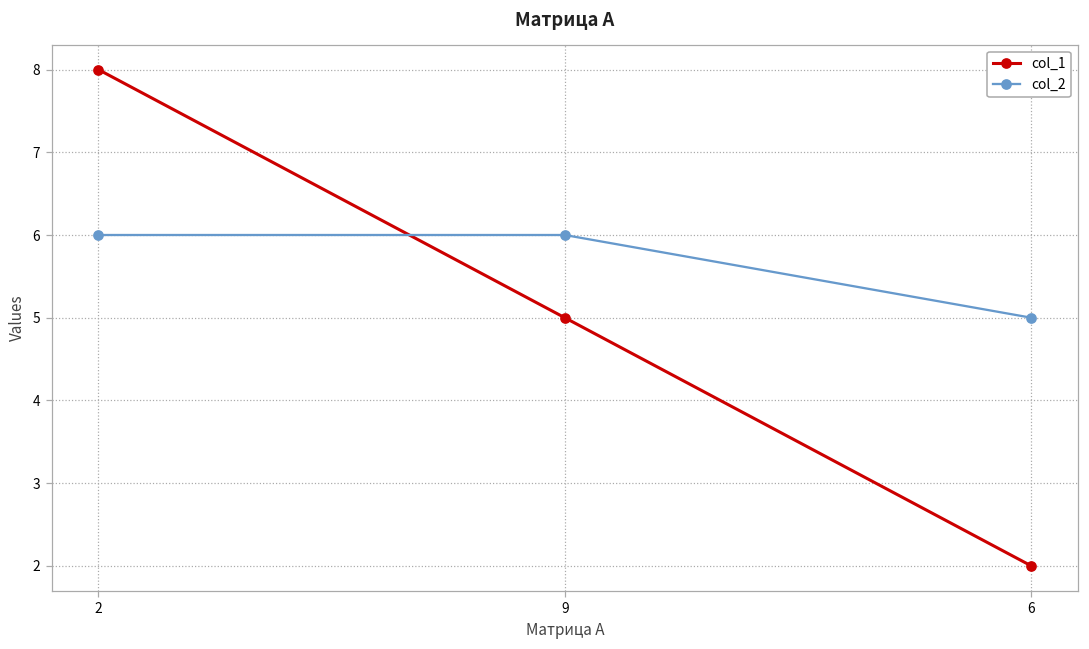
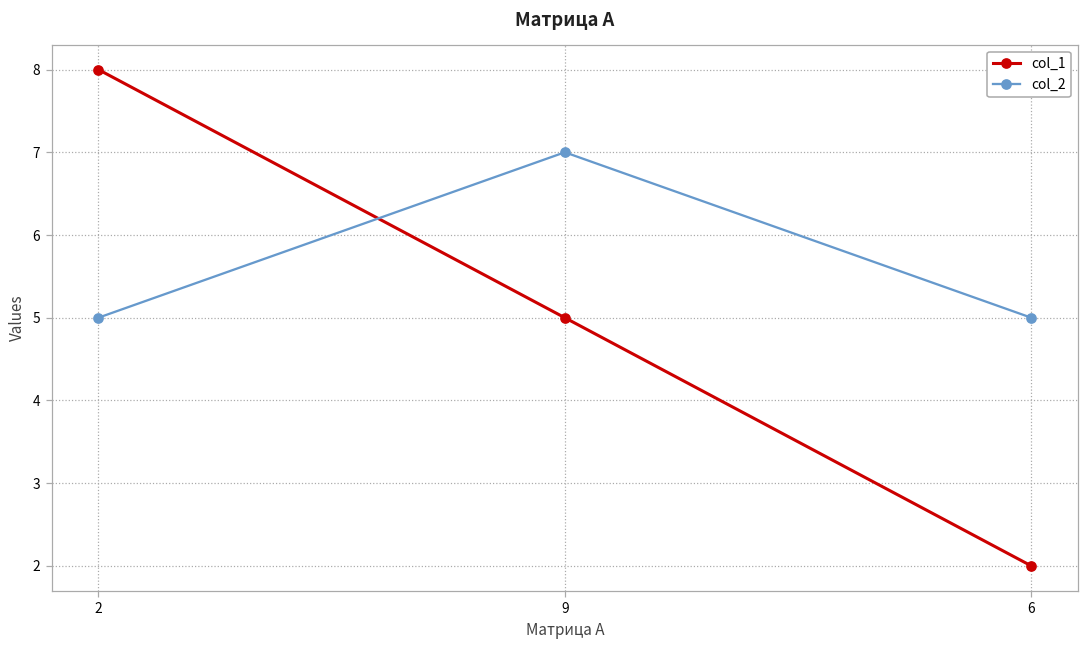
col_2, 2: 6 -> 5
col_2, 9: 6 -> 7
